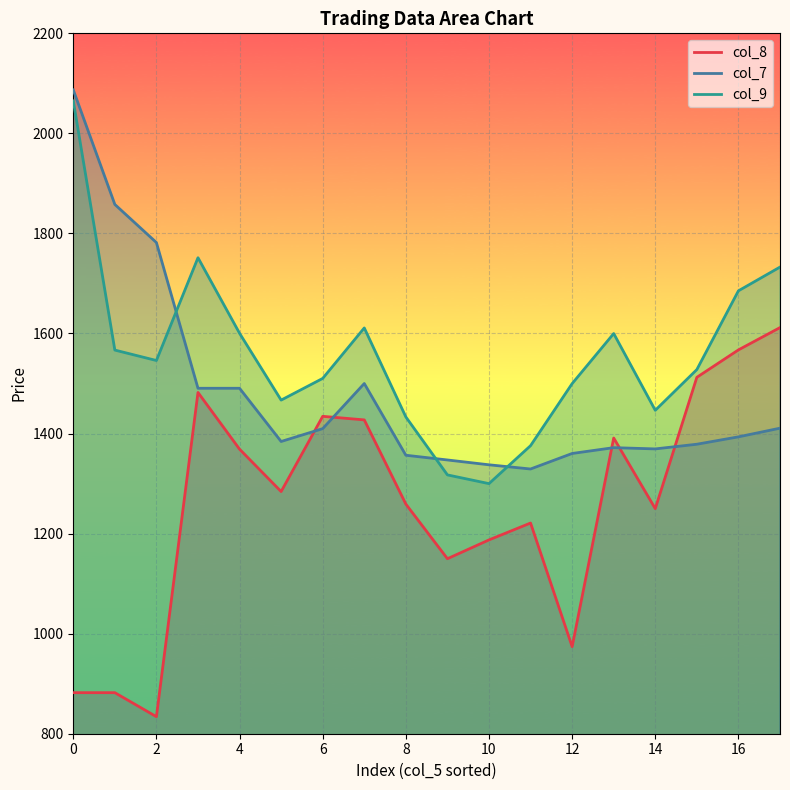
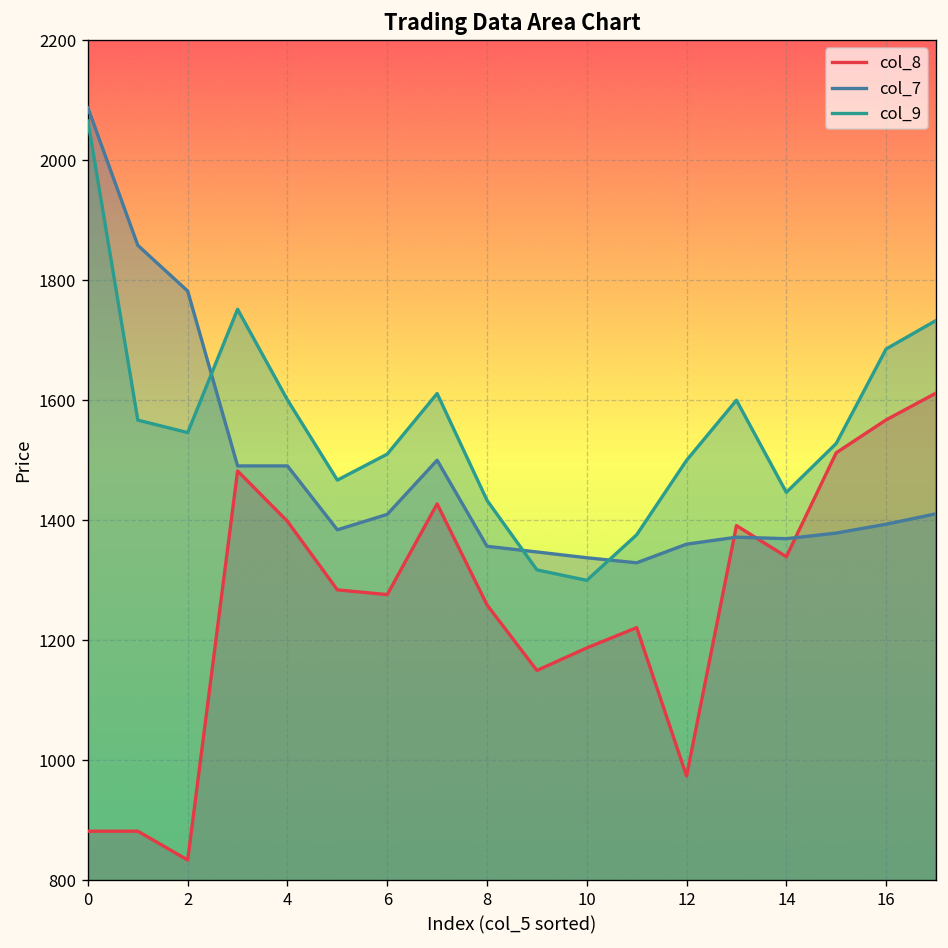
col_8, 4: 1370 -> 1400
col_8, 6: 1430 -> 1280
col_8, 14: 1250 -> 1340
